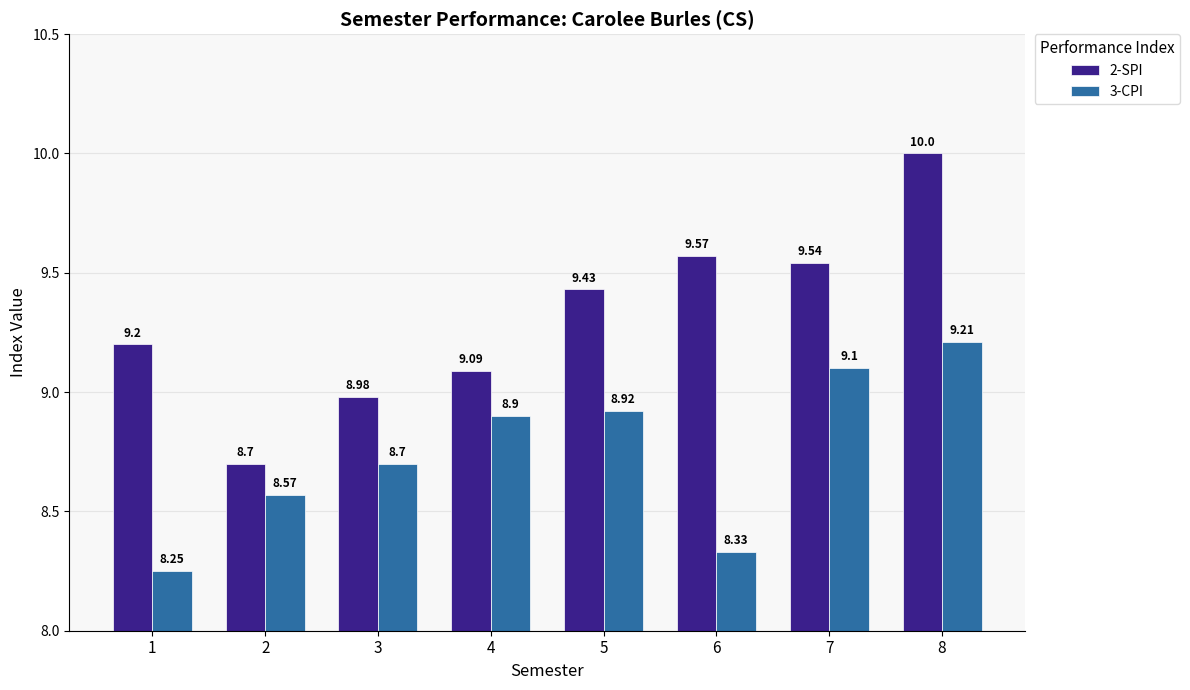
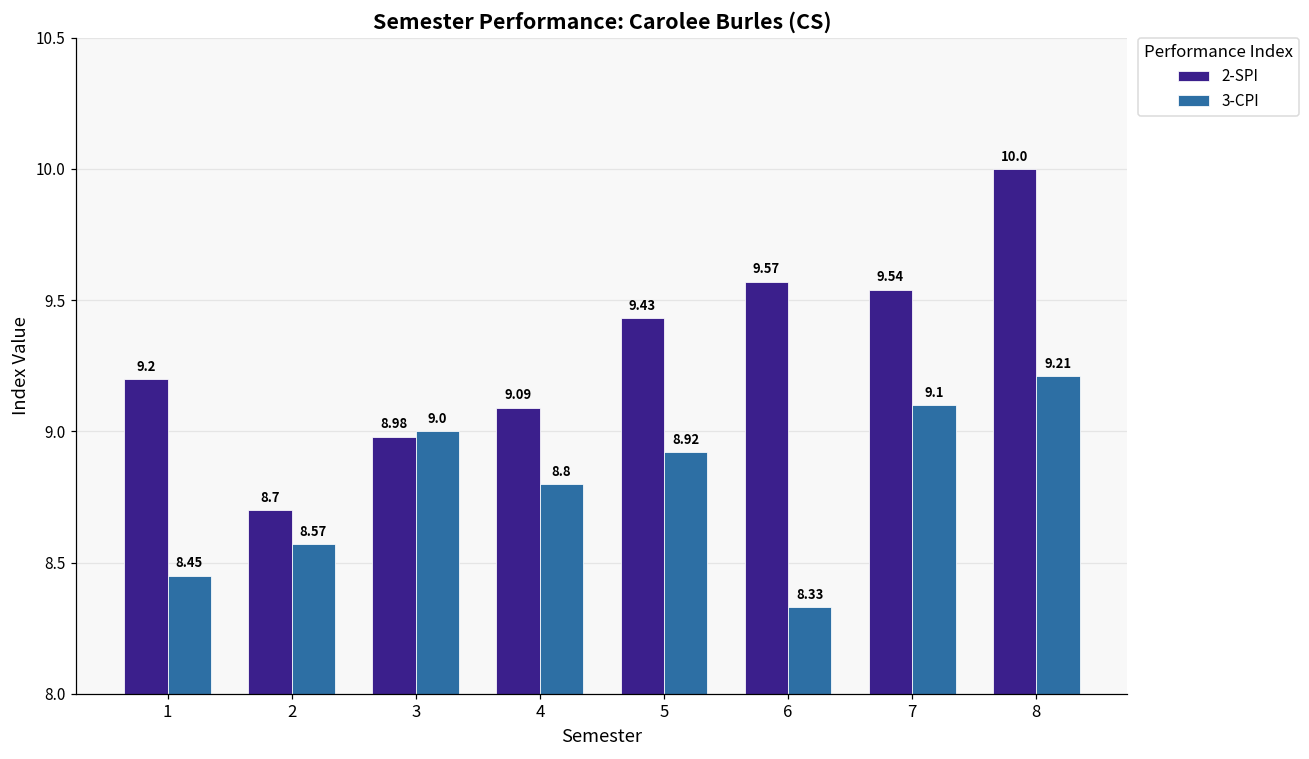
3-CPI, 1: 8.25 -> 8.45
3-CPI, 3: 8.7 -> 9.0
3-CPI, 4: 8.9 -> 8.8
